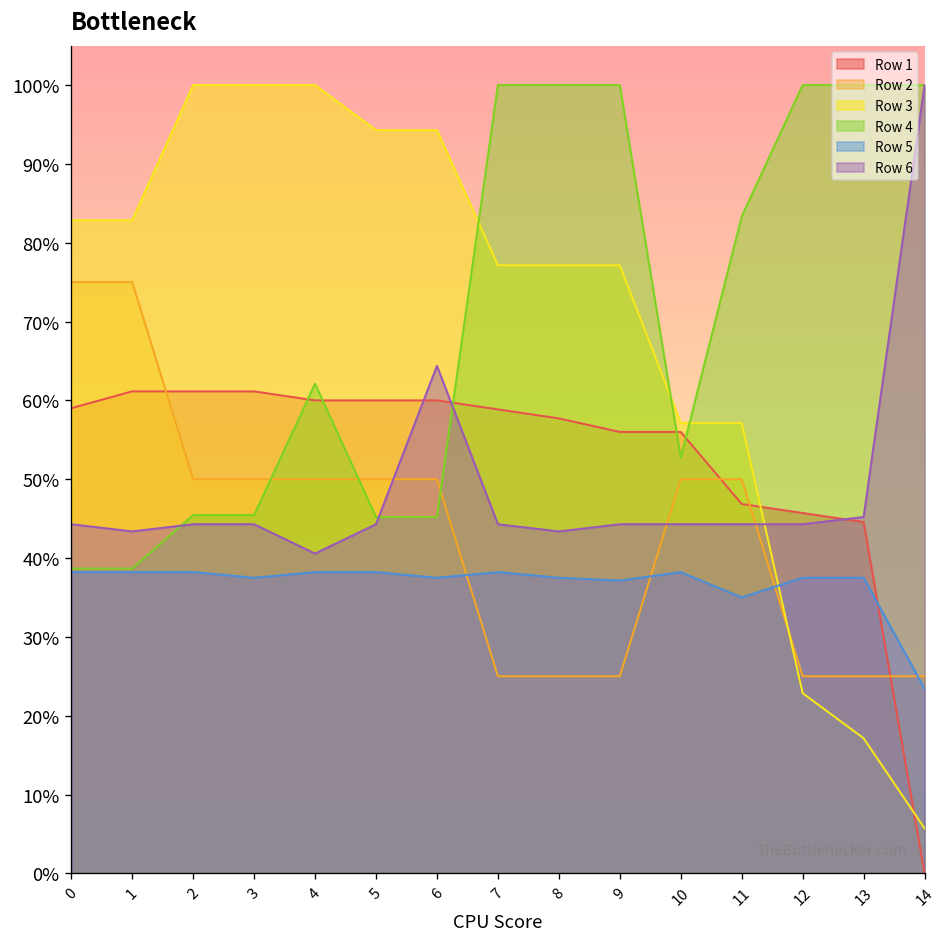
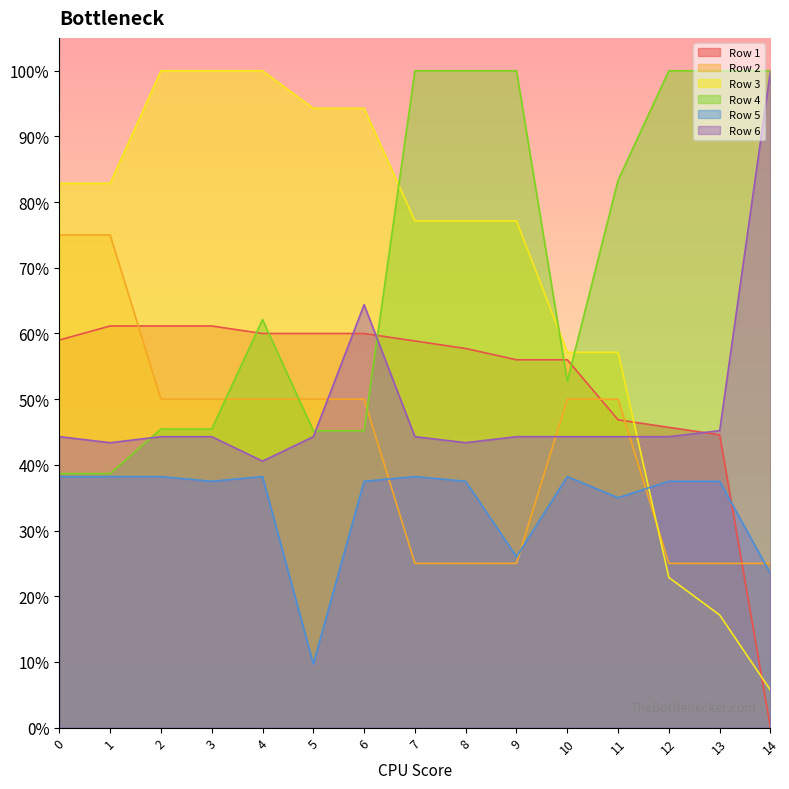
Row 5, 5: 38% -> 10%
Row 5, 9: 37% -> 26%
